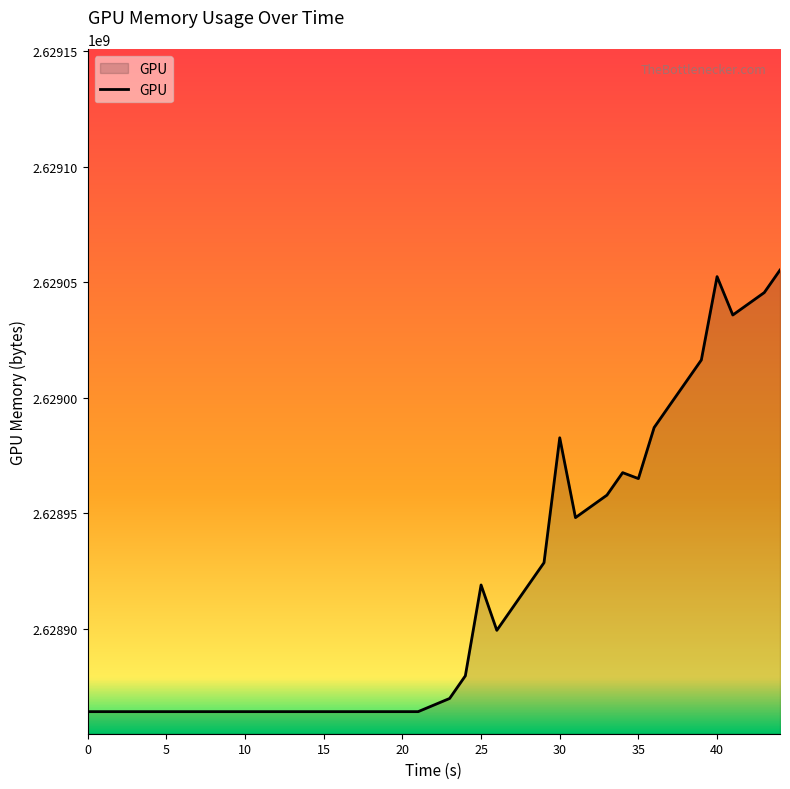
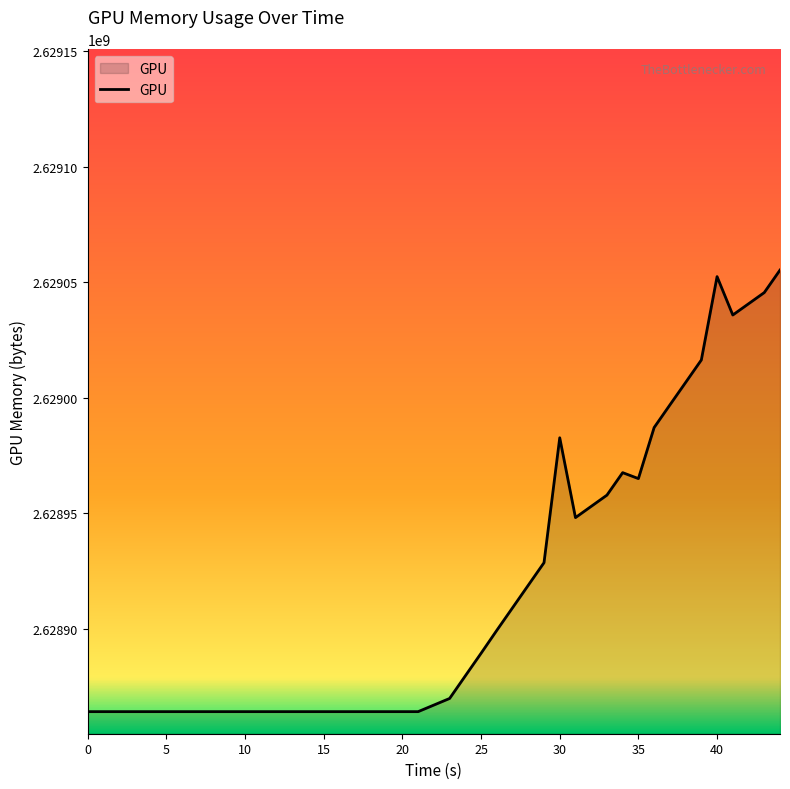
25: 2628919000 -> 2628889000
